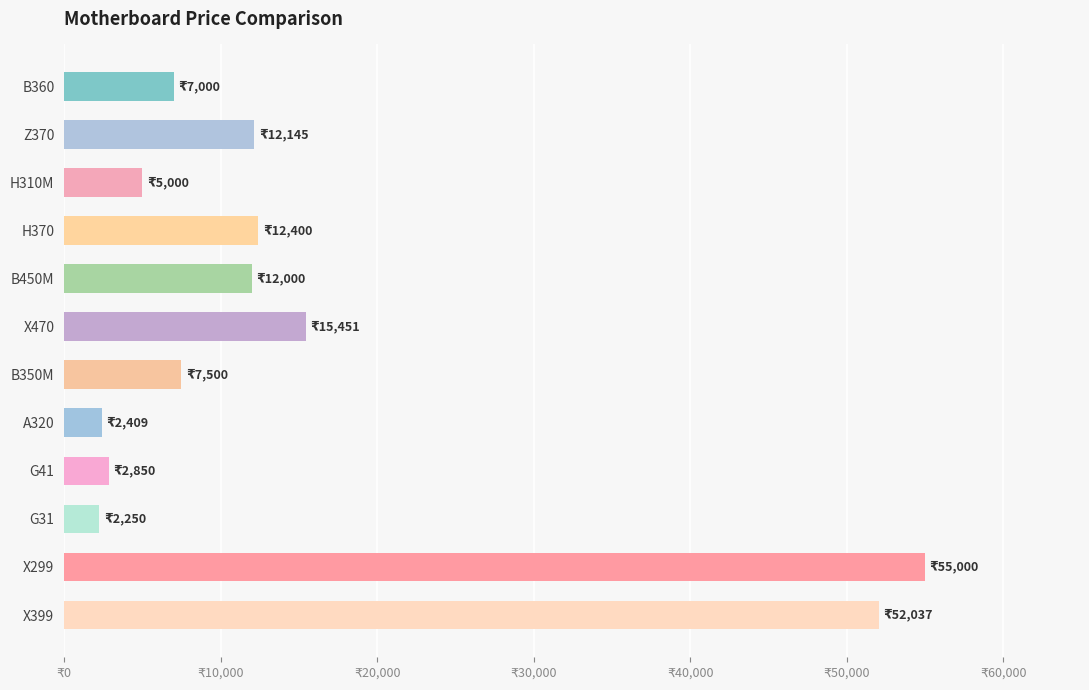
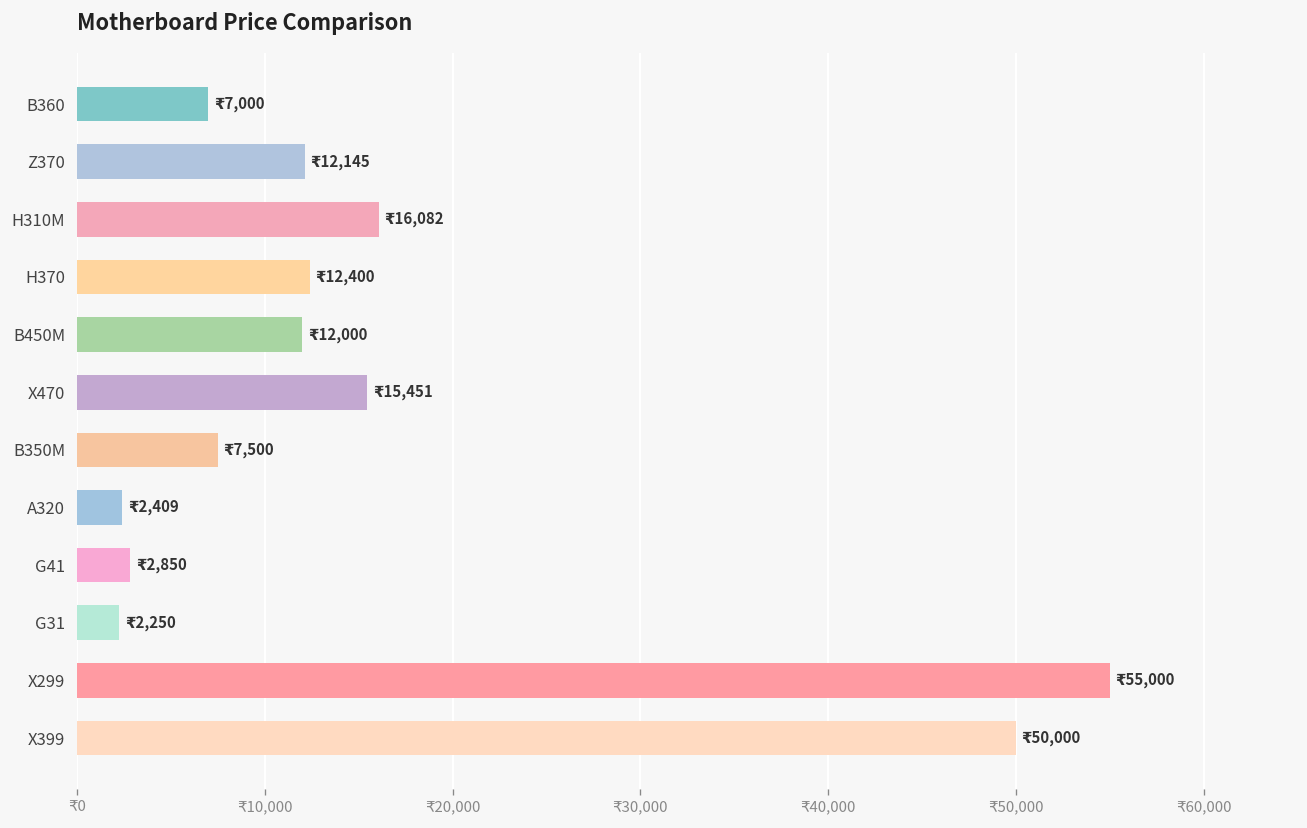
H310M: 5,000 -> 16,082
X399: 52,037 -> 50,000
